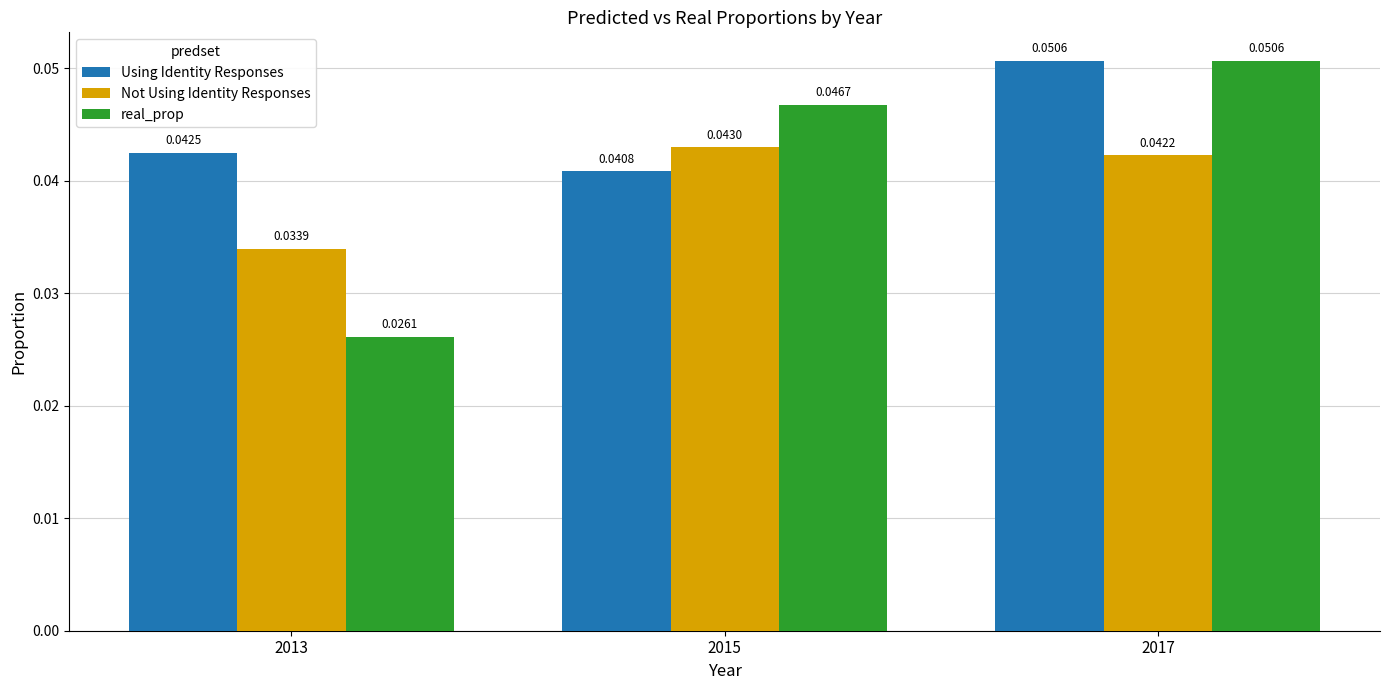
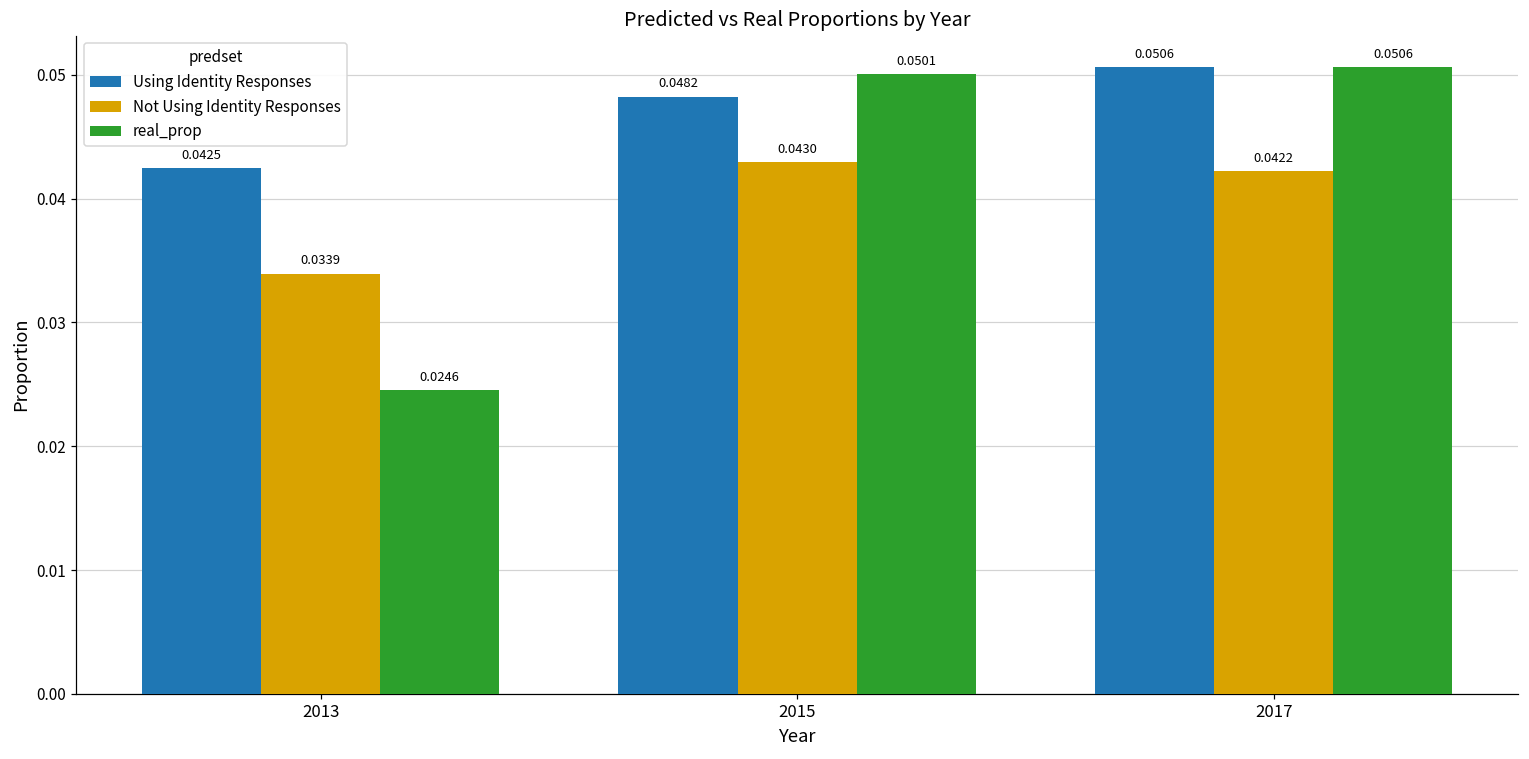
real_prop, 2013: 0.0261 -> 0.0246
Using Identity Responses, 2015: 0.0408 -> 0.0482
real_prop, 2015: 0.0467 -> 0.0501
